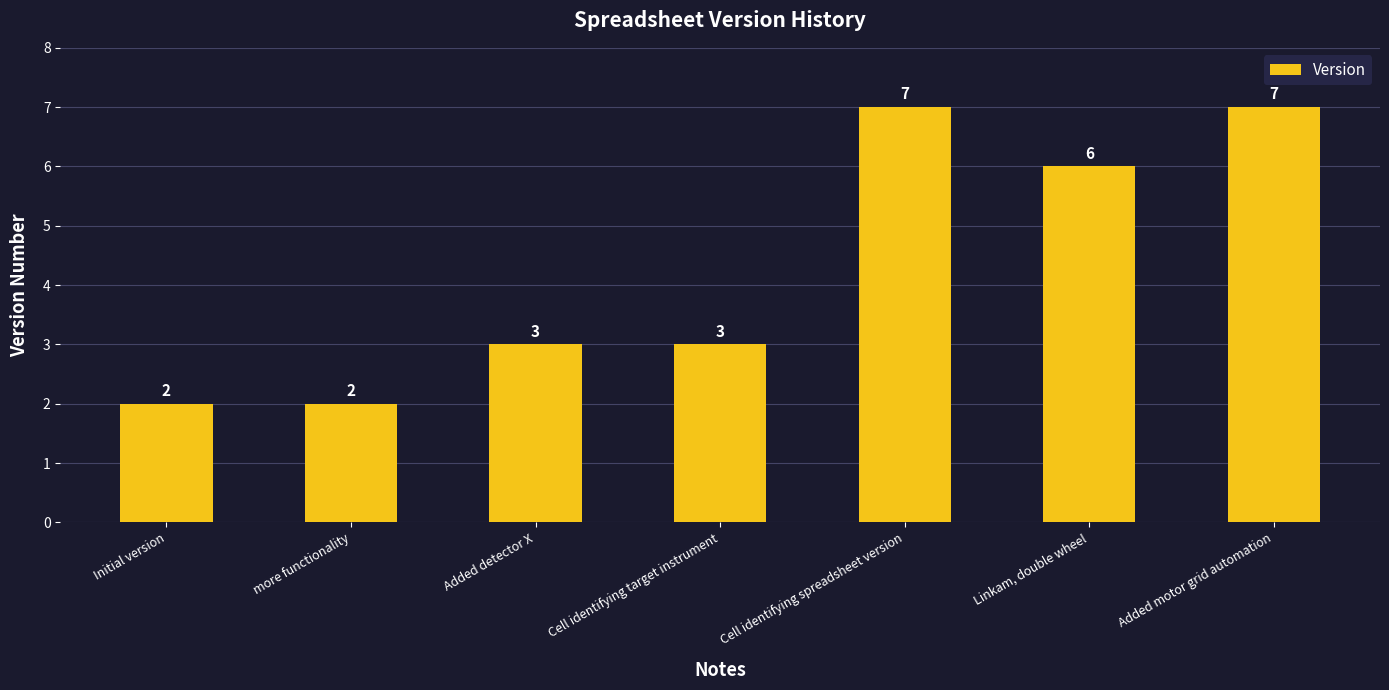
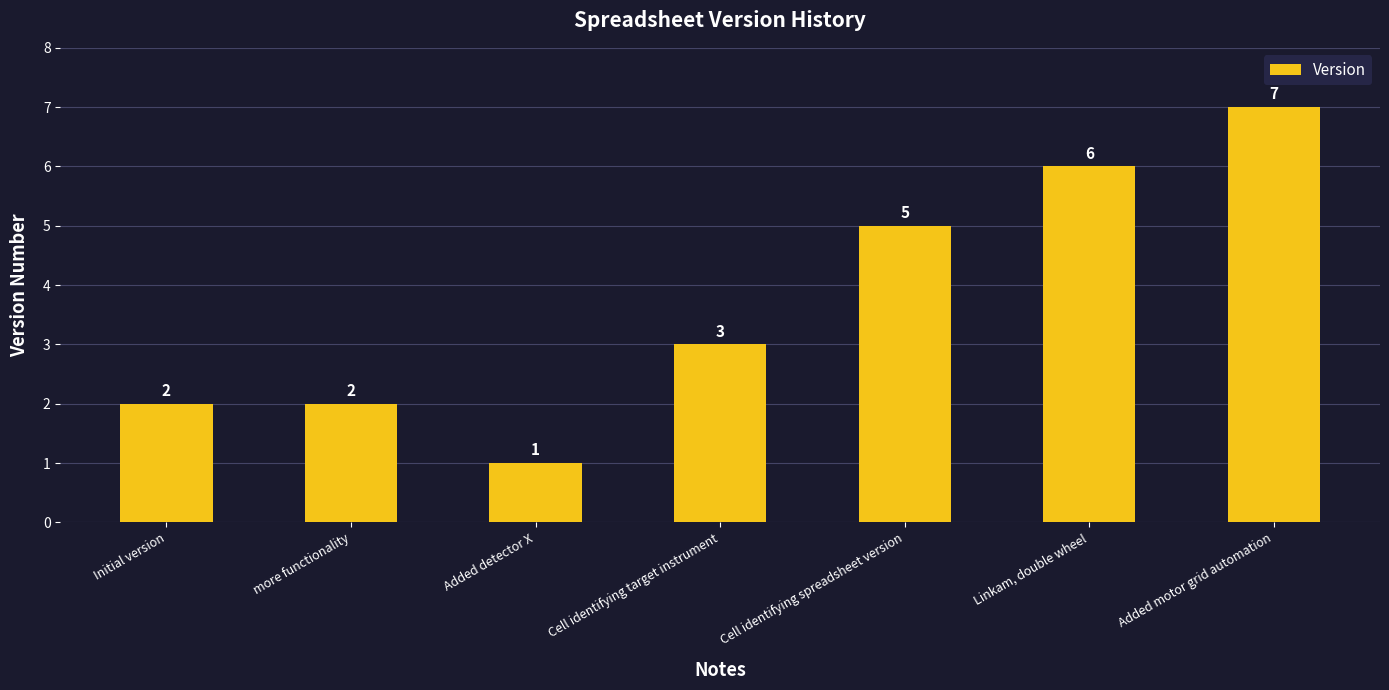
Added detector X: 3 -> 1
Cell identifying spreadsheet version: 7 -> 5
